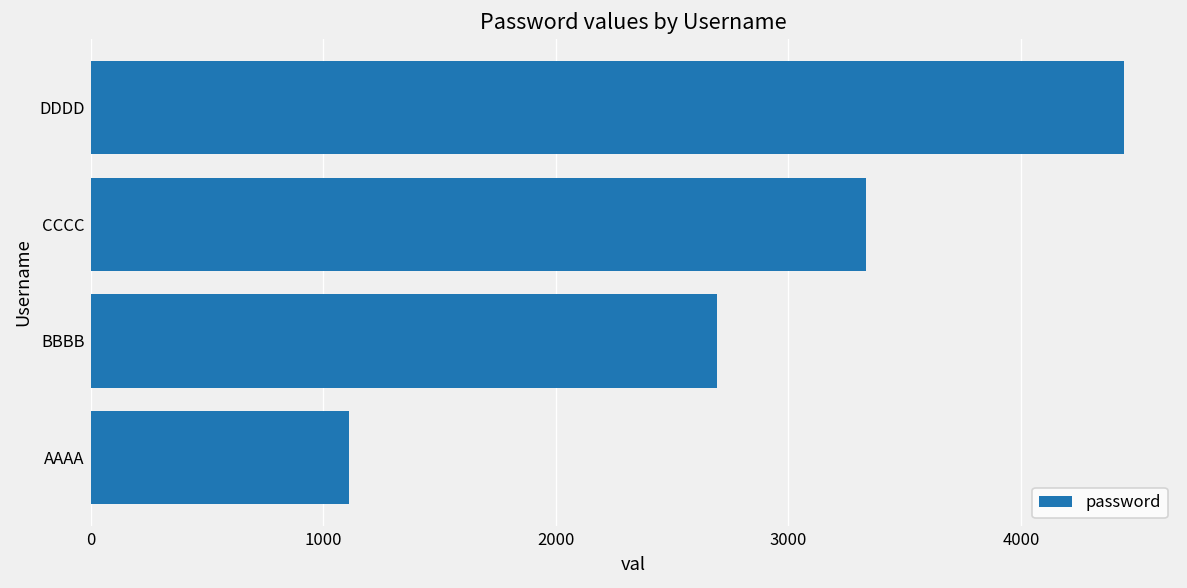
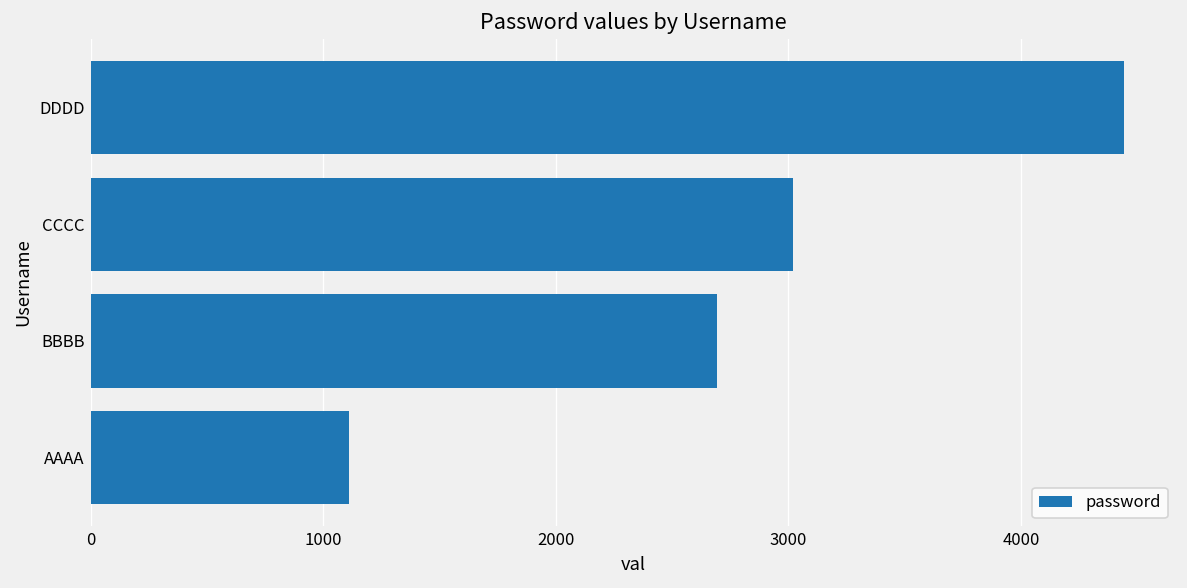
CCCC: 3330 -> 3020
